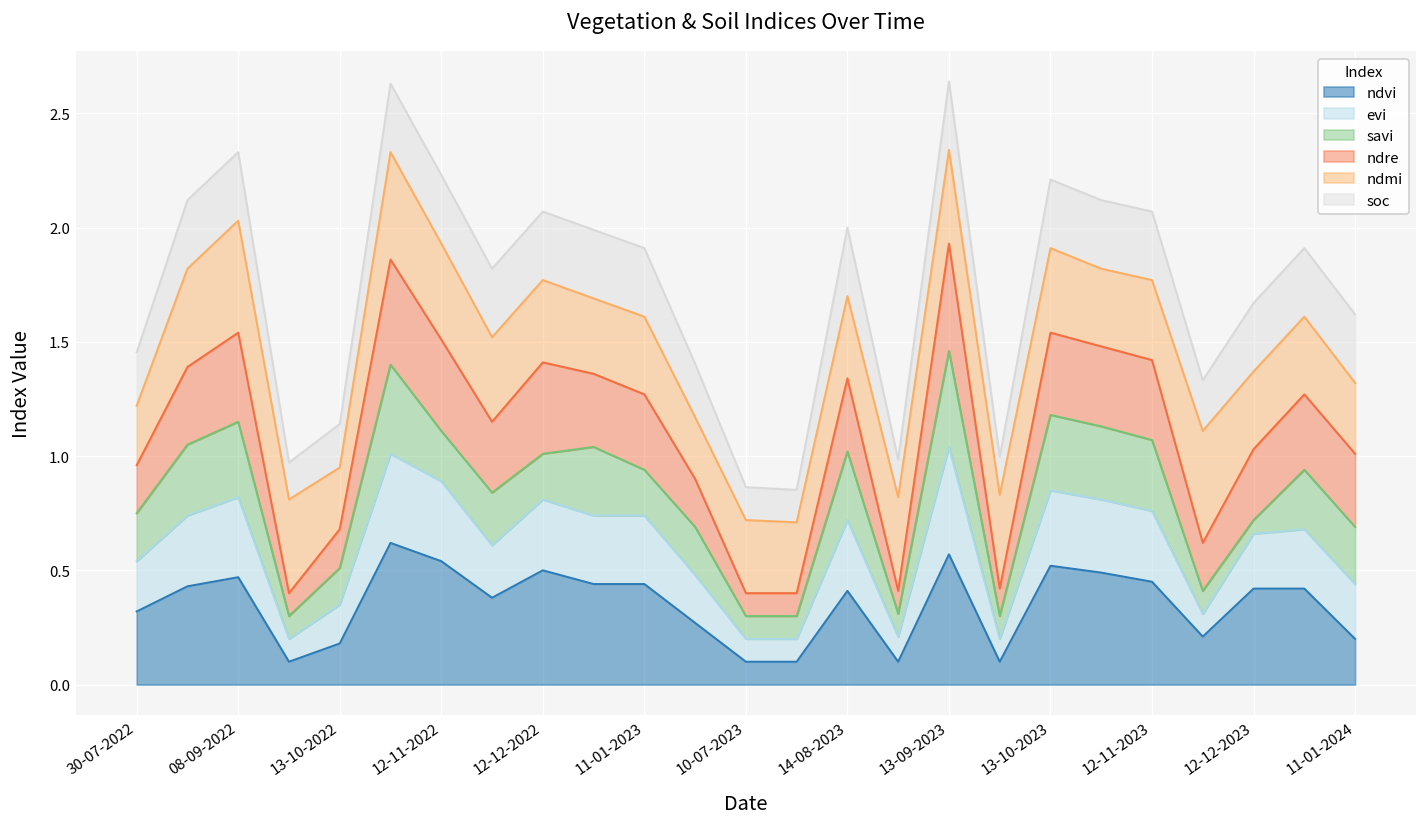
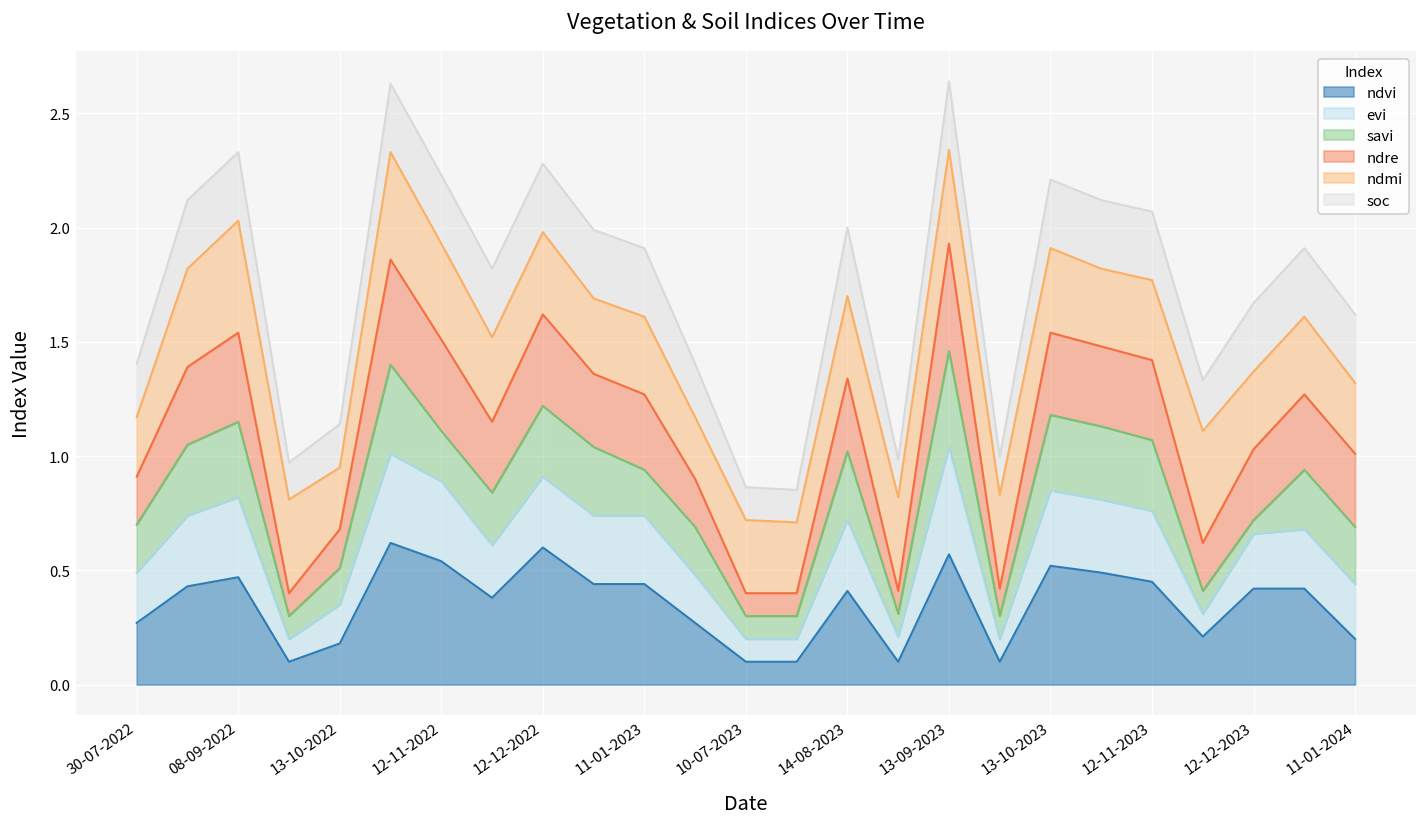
ndvi, 30-07-2022: 0.32 -> 0.27
ndvi, 12-12-2022: 0.5 -> 0.6
savi, 12-12-2022: 0.20 -> 0.31
